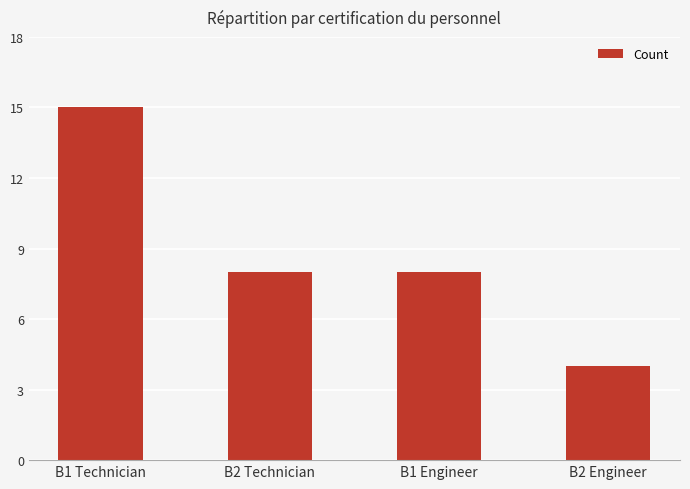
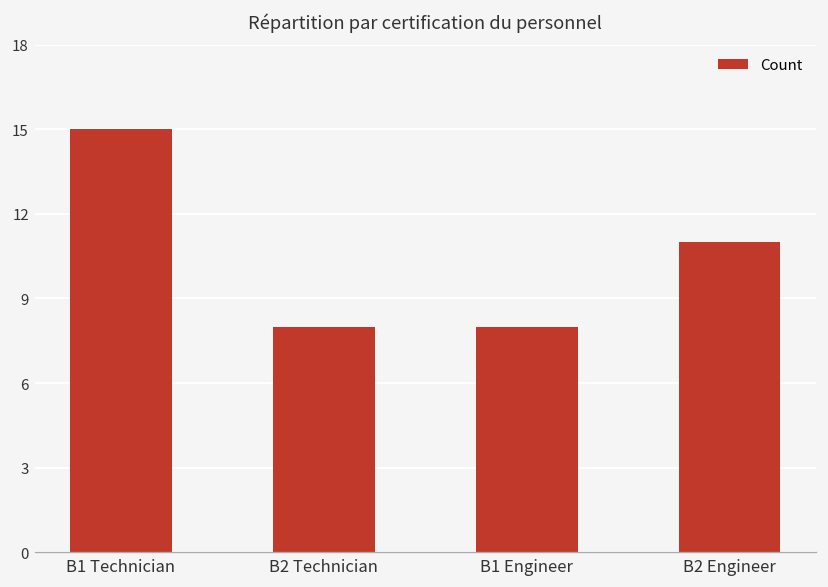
B2 Engineer: 4 -> 11
